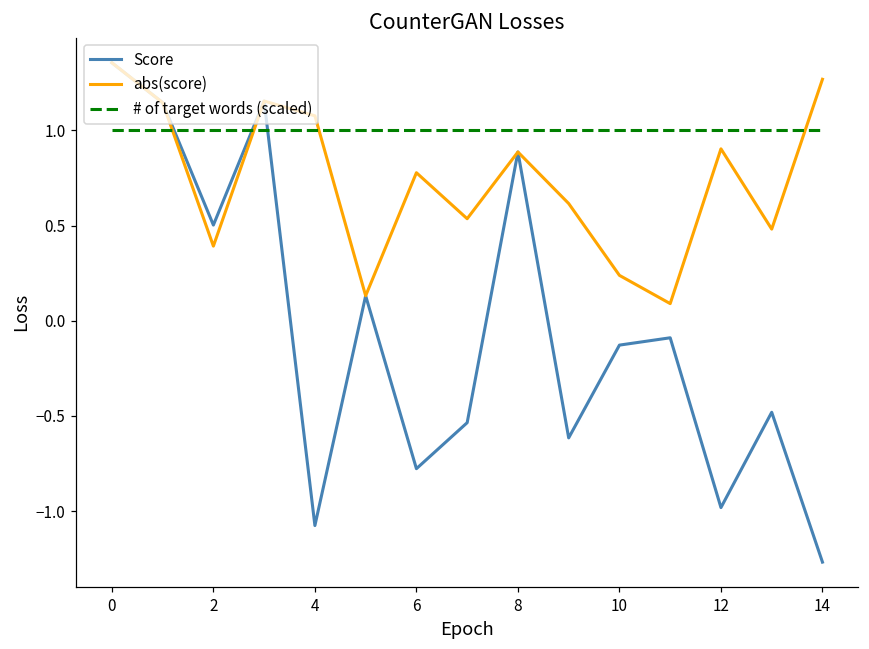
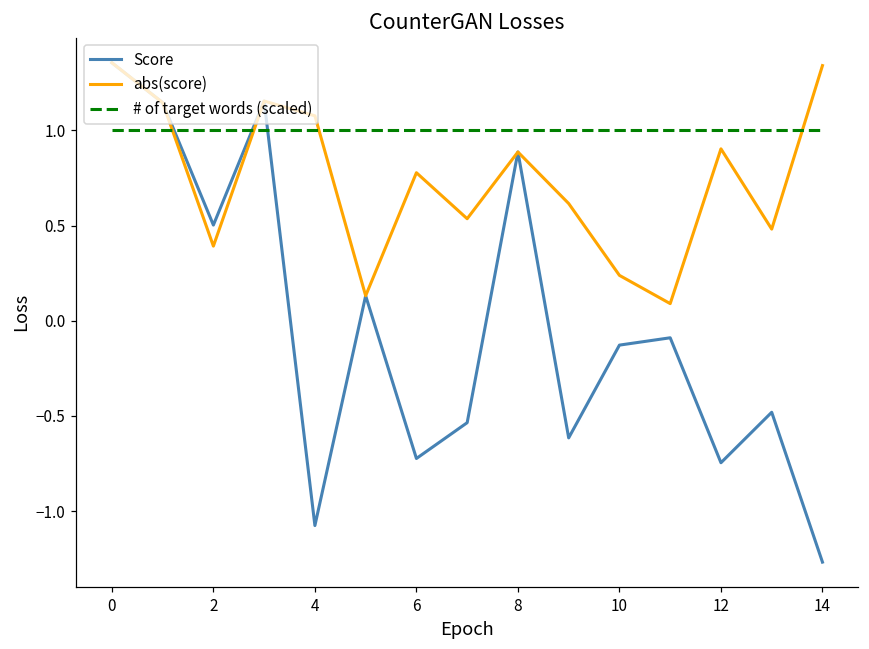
Score, 6: -0.78 -> -0.72
Score, 12: -0.98 -> -0.75
abs(score), 14: 1.27 -> 1.34
